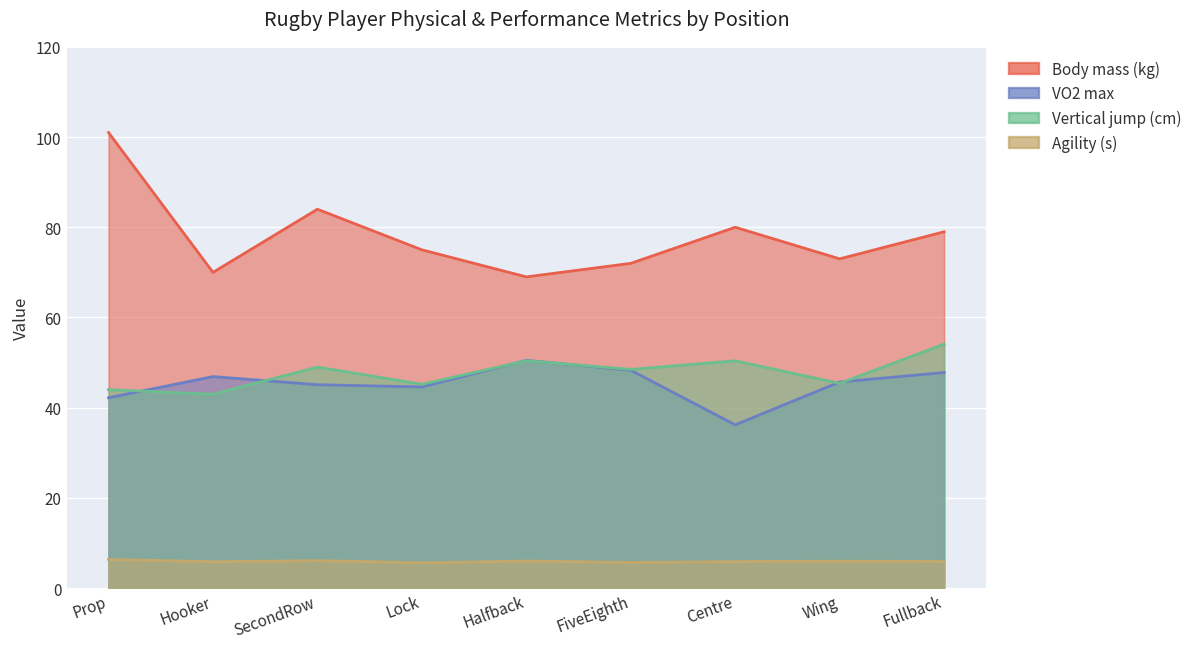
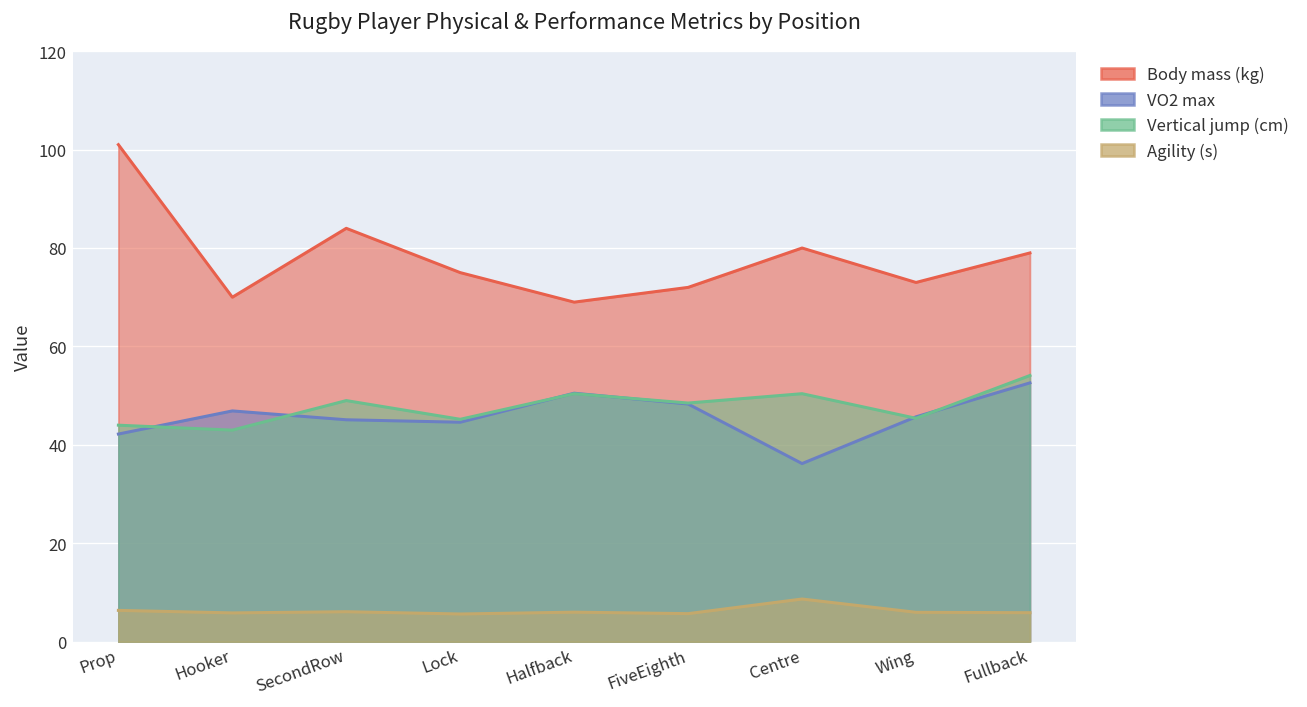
Agility (s), Centre: 6 -> 9
VO2 max, Fullback: 48 -> 53
